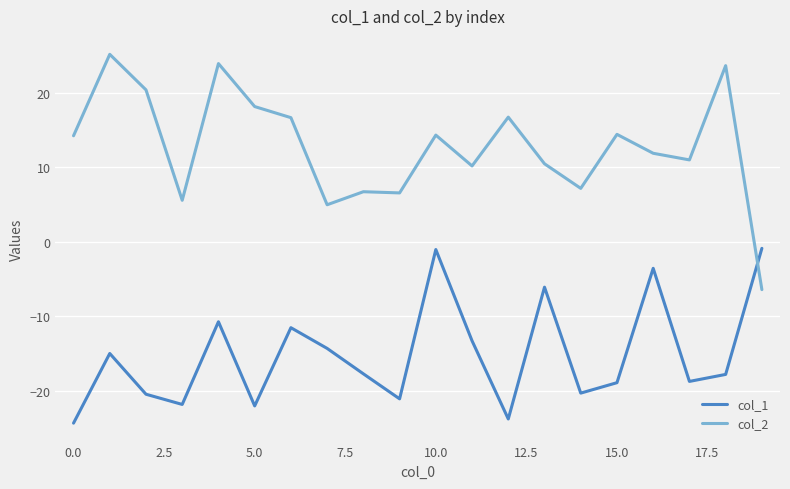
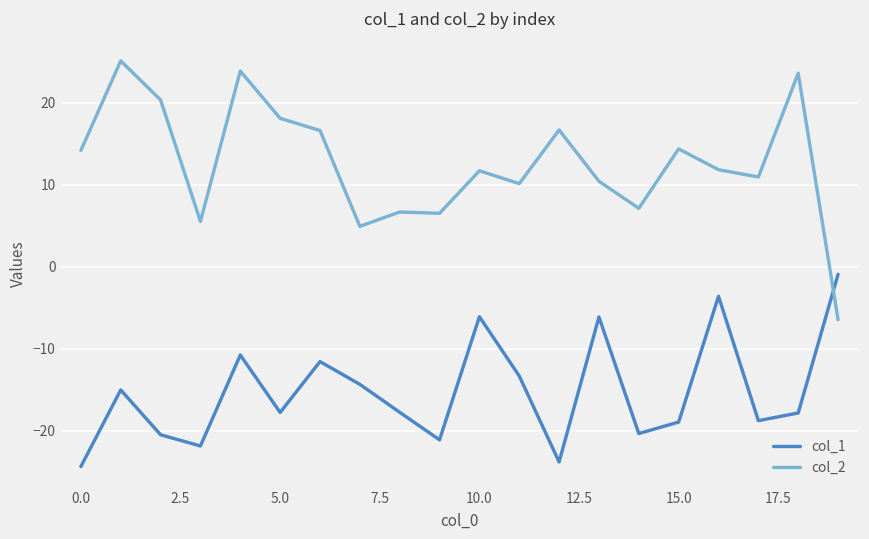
col_1, 5.0: -22 -> -18
col_1, 10.0: -1 -> -6
col_2, 10.0: 14 -> 12
